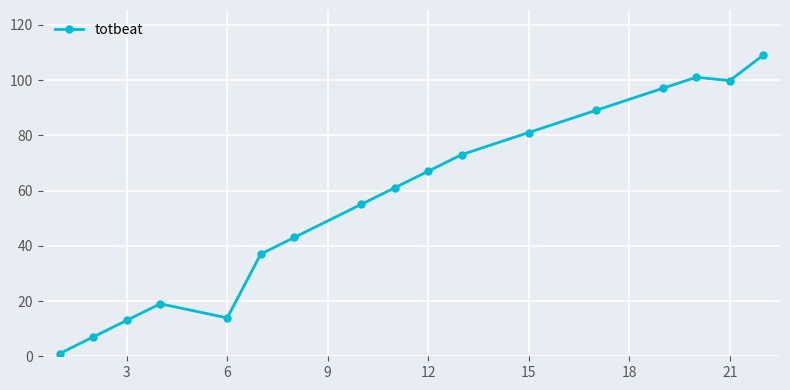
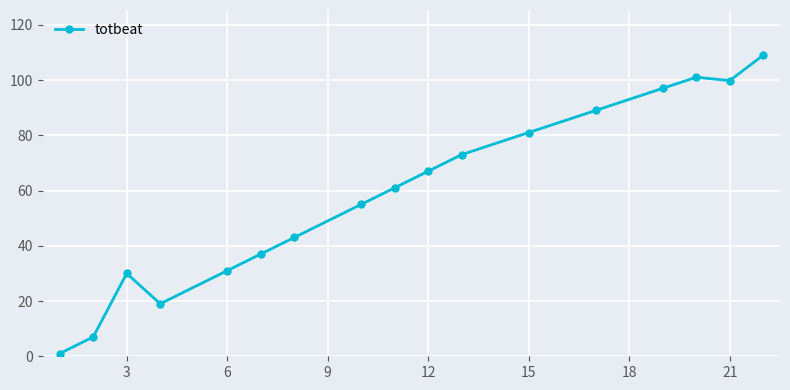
3: 13 -> 30
6: 14 -> 31
